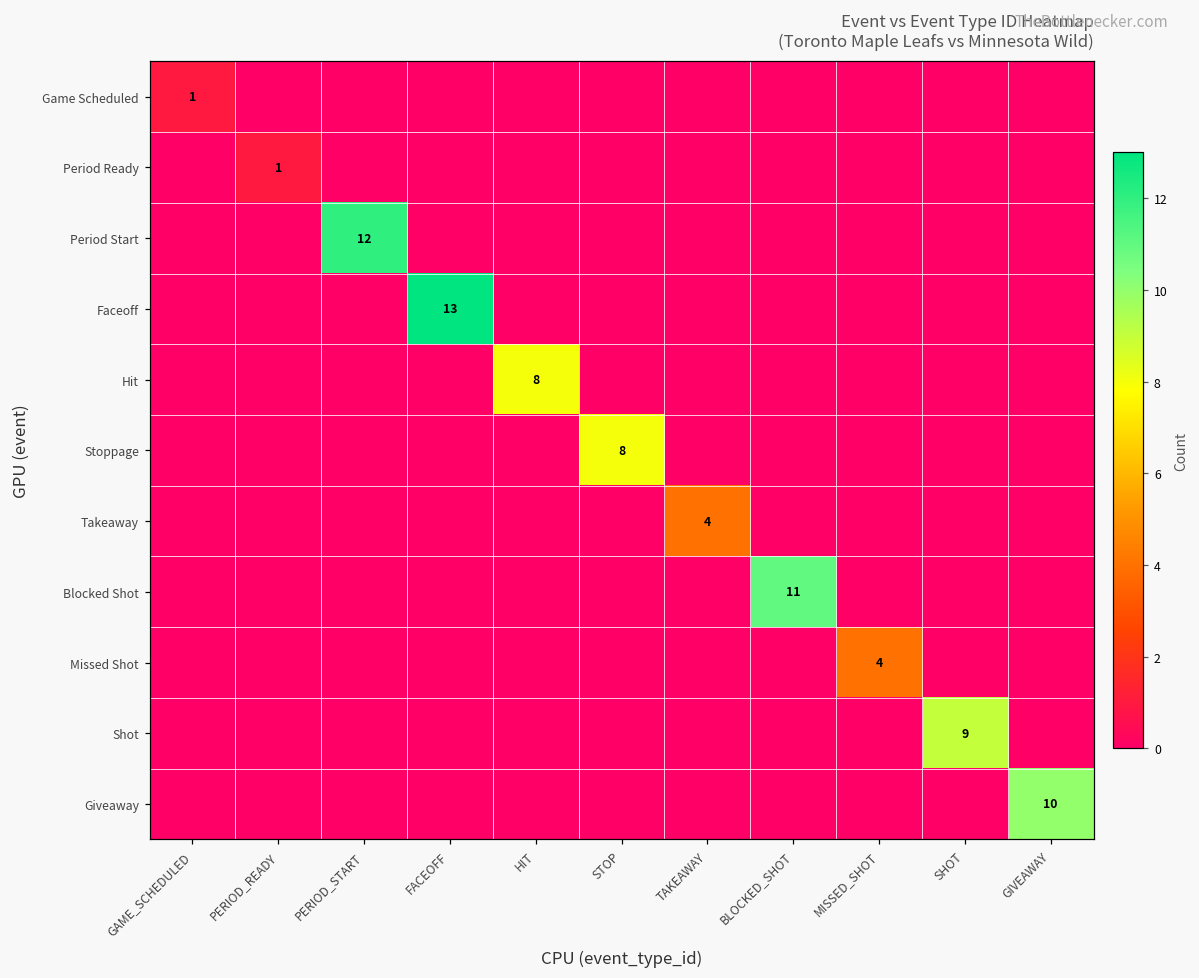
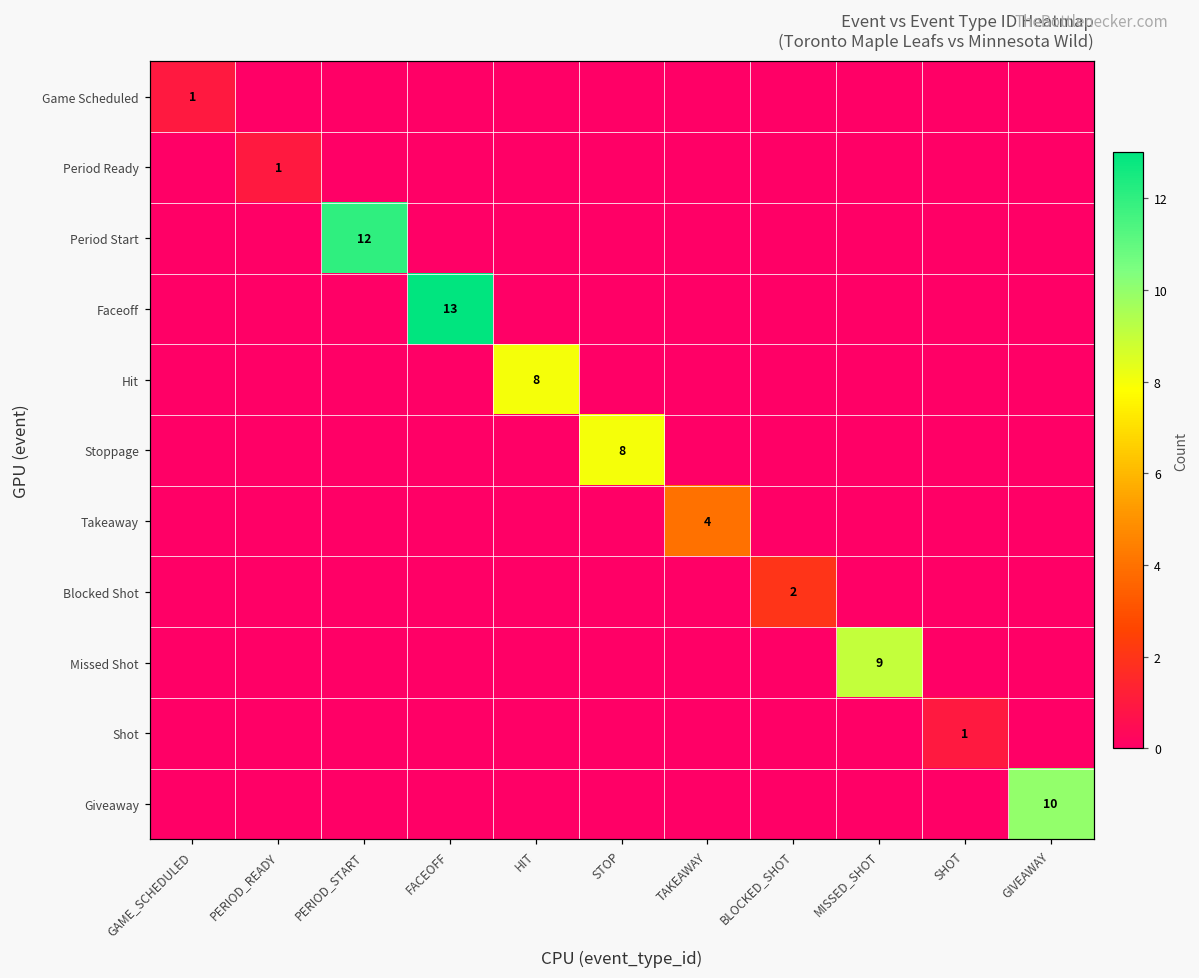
Blocked Shot, BLOCKED_SHOT: 11 -> 2
Missed Shot, MISSED_SHOT: 4 -> 9
Shot, SHOT: 9 -> 1
